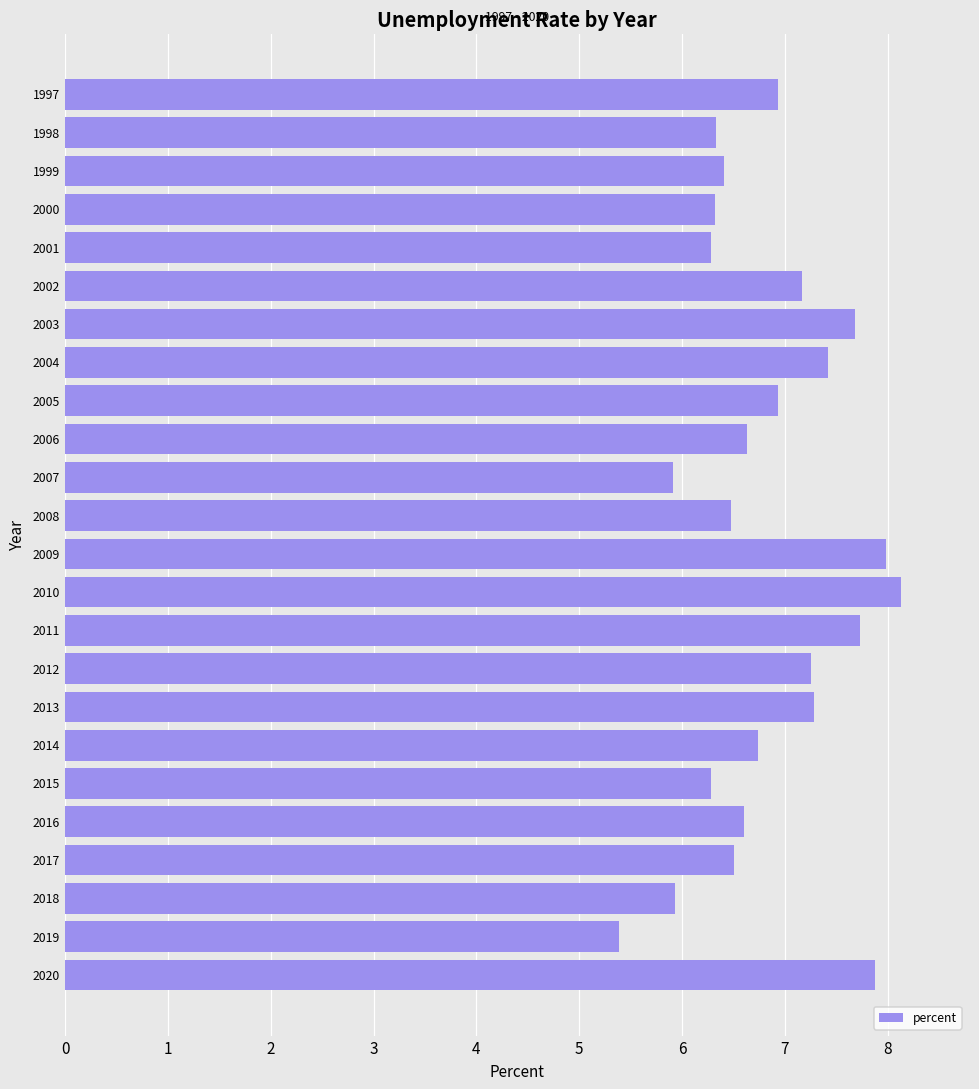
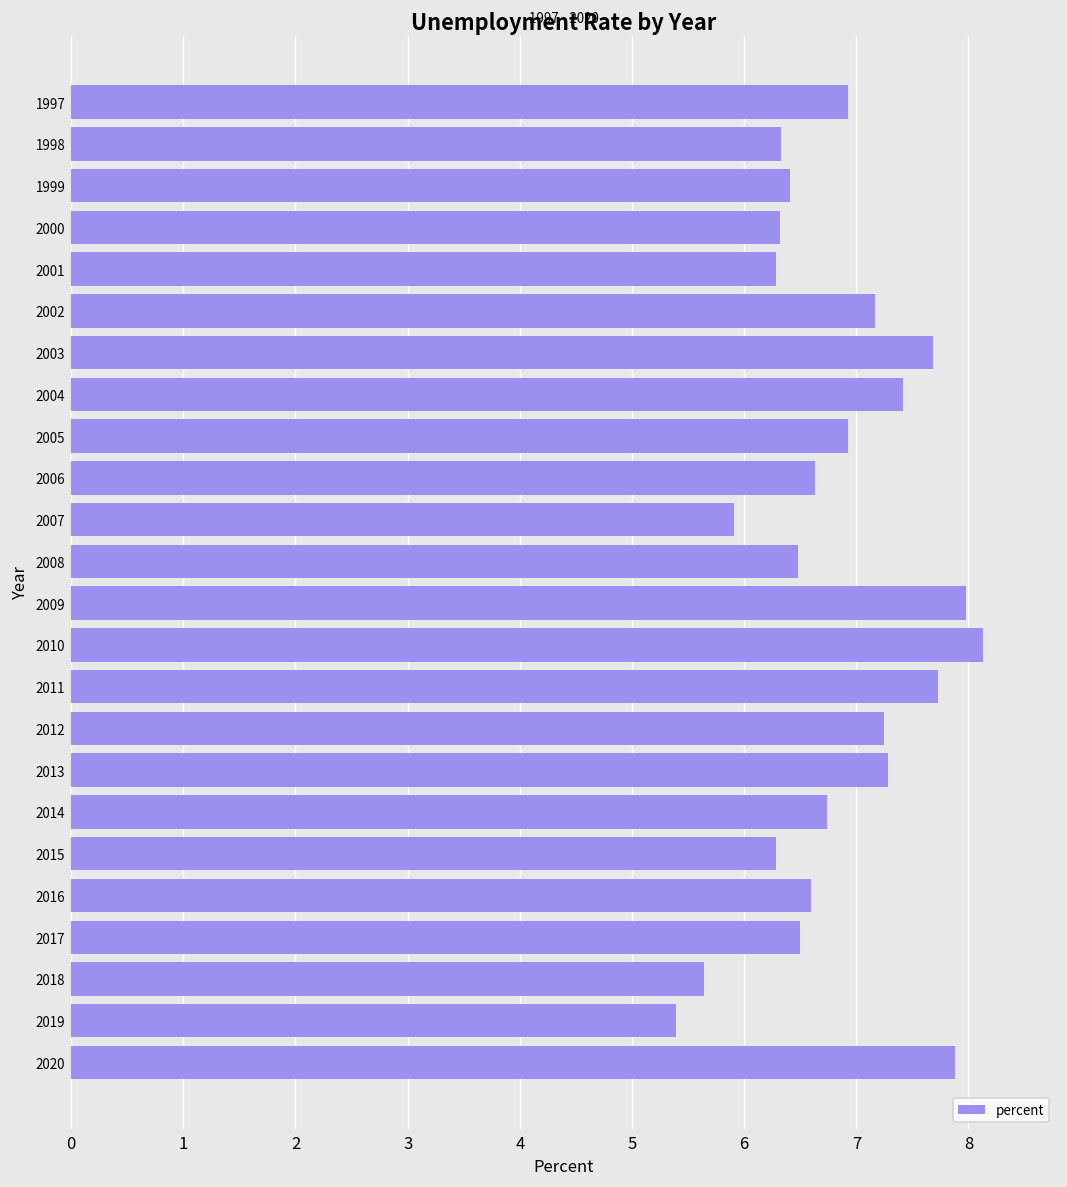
2018: 5.9 -> 5.6
